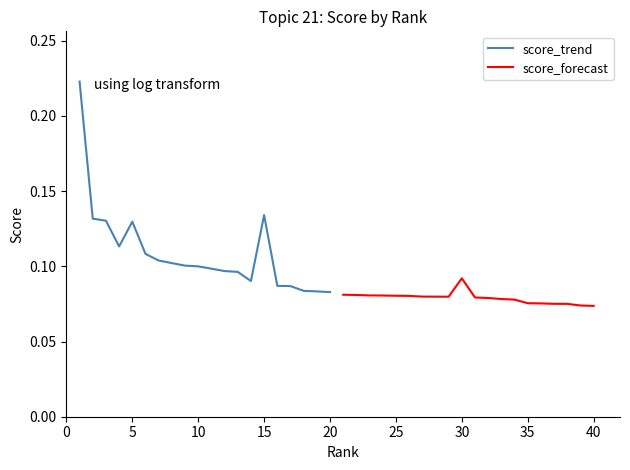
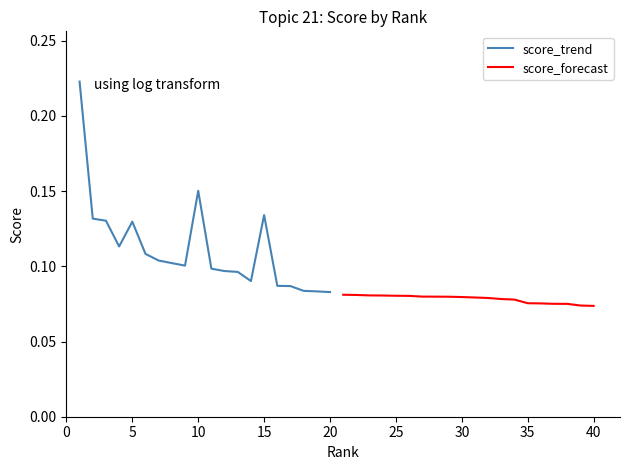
score_trend, 10: 0.100 -> 0.150
score_forecast, 30: 0.092 -> 0.080
